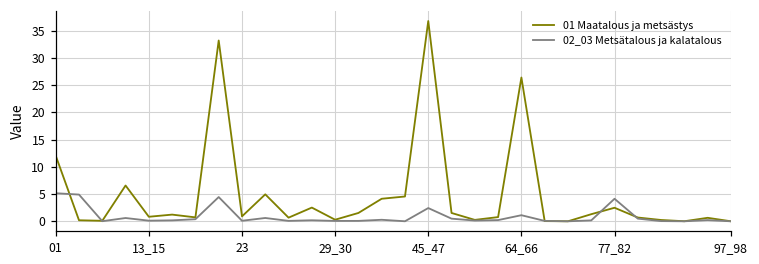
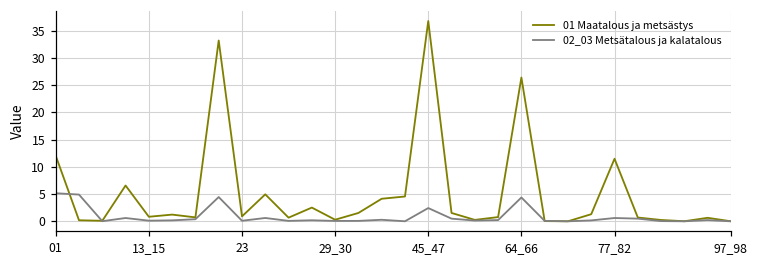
02_03 Metsätalous ja kalatalous, 64_66: 1 -> 4
01 Maatalous ja metsästys, 77_82: 2 -> 11
02_03 Metsätalous ja kalatalous, 77_82: 4 -> 1
